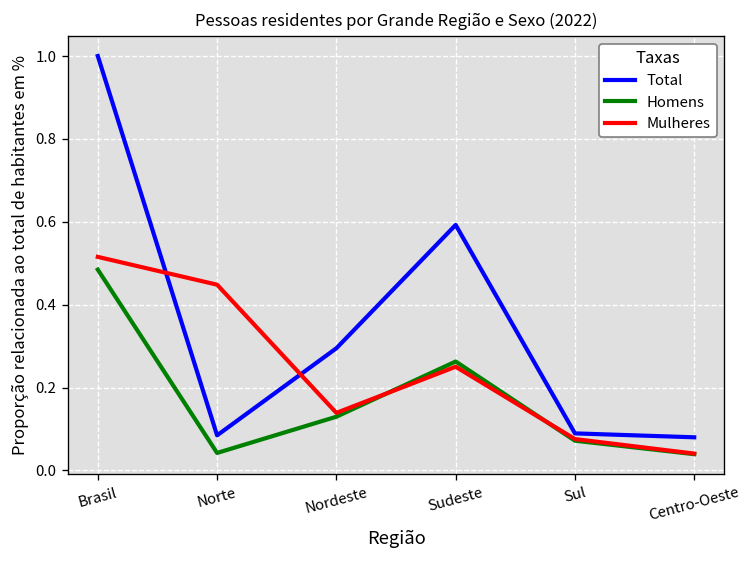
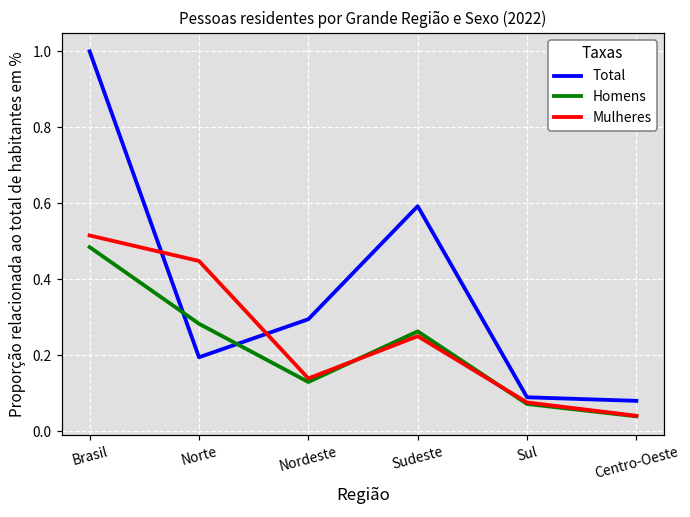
Total, Norte: 0.08 -> 0.19
Homens, Norte: 0.04 -> 0.28
